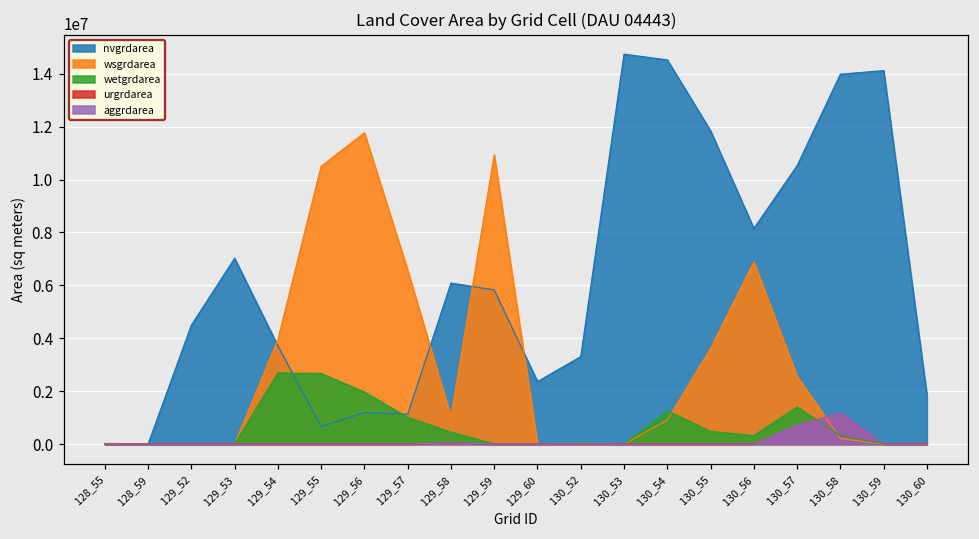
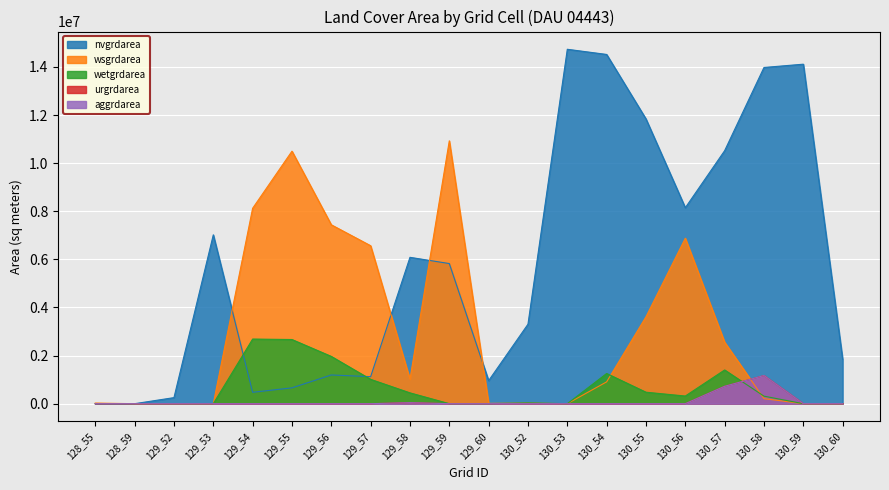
nvgrdarea, 129_52: 4500000 -> 300000
nvgrdarea, 129_54: 3700000 -> 500000
wsgrdarea, 129_54: 4000000 -> 8100000
wsgrdarea, 129_56: 11800000 -> 7400000
nvgrdarea, 129_60: 2400000 -> 1000000
